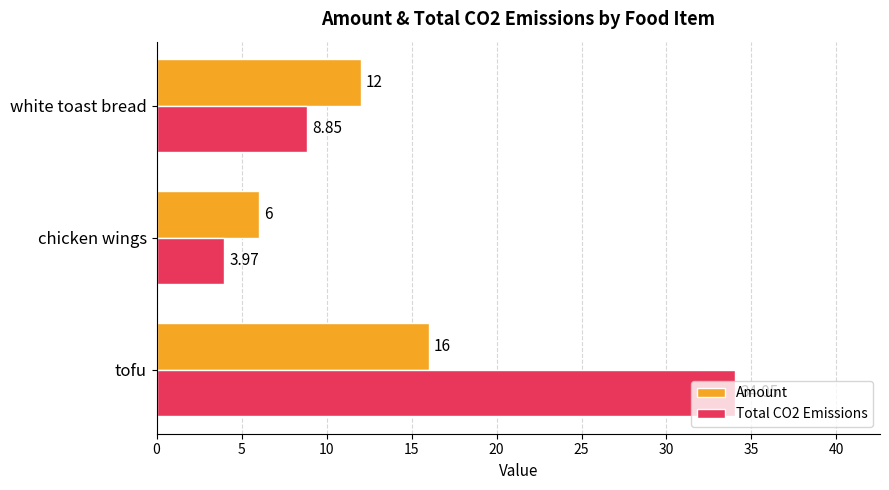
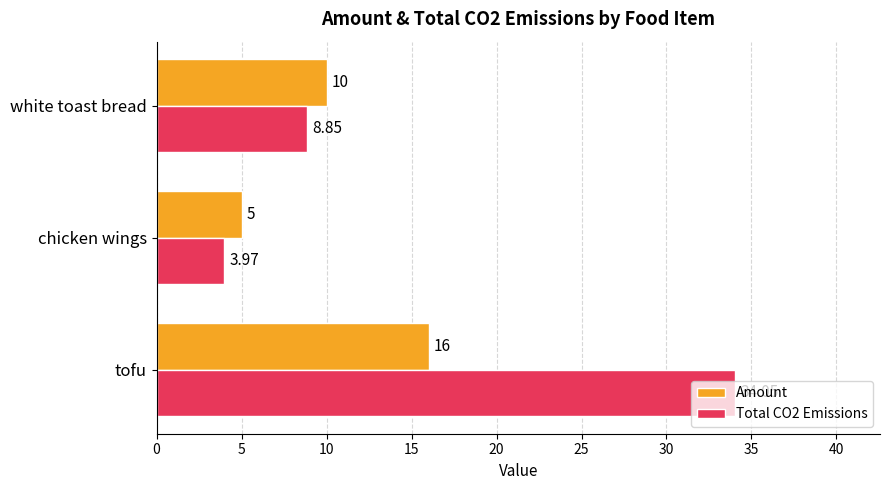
Amount, white toast bread: 12 -> 10
Amount, chicken wings: 6 -> 5
